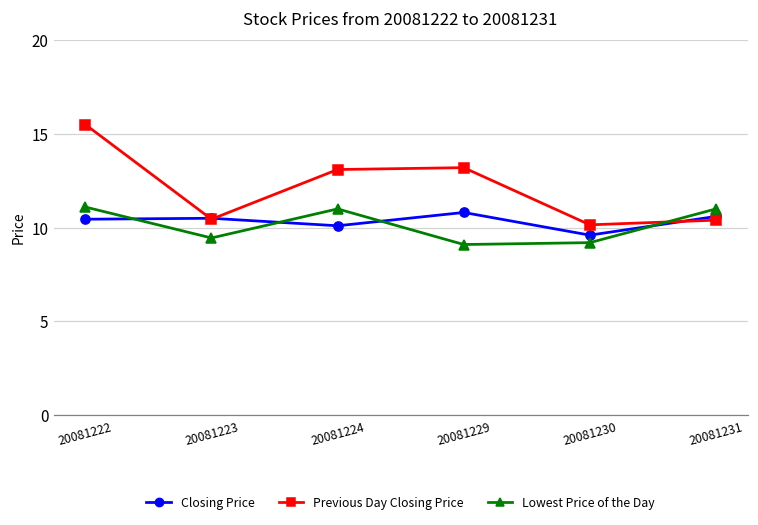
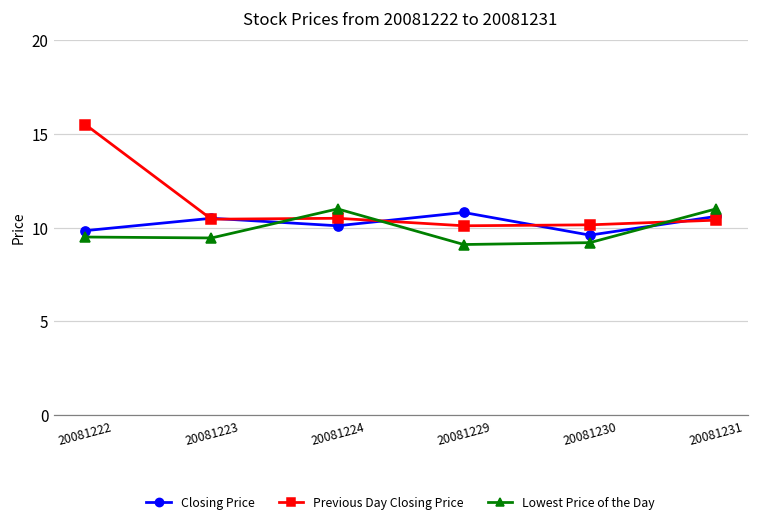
Closing Price, 20081222: 10.5 -> 9.8
Lowest Price of the Day, 20081222: 11.1 -> 9.5
Previous Day Closing Price, 20081224: 13.1 -> 10.5
Previous Day Closing Price, 20081229: 13.2 -> 10.1
